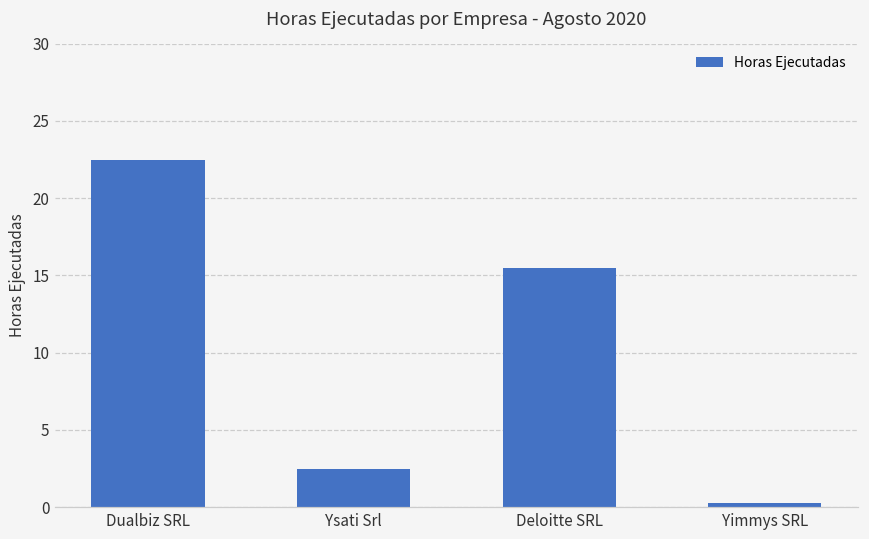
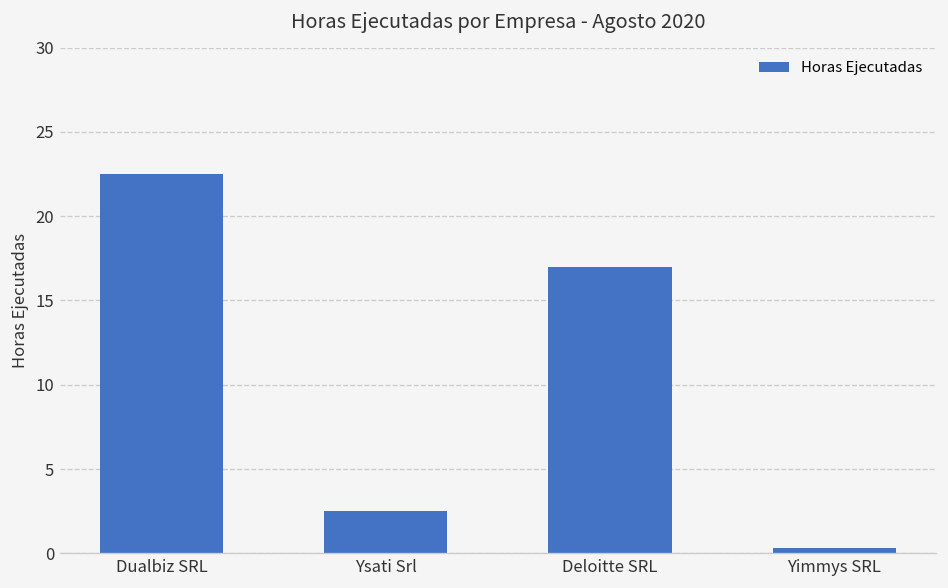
Deloitte SRL: 15.5 -> 17.0
